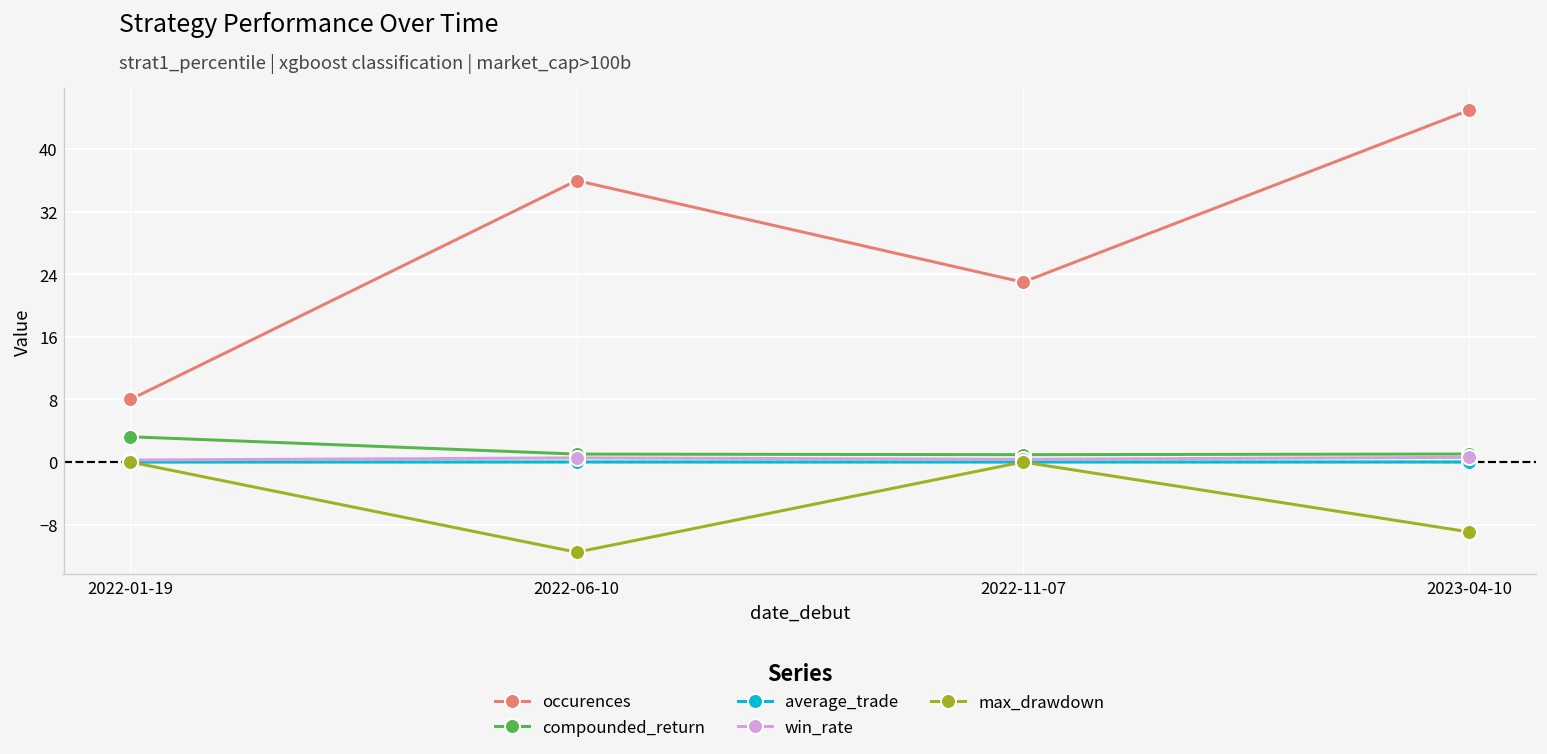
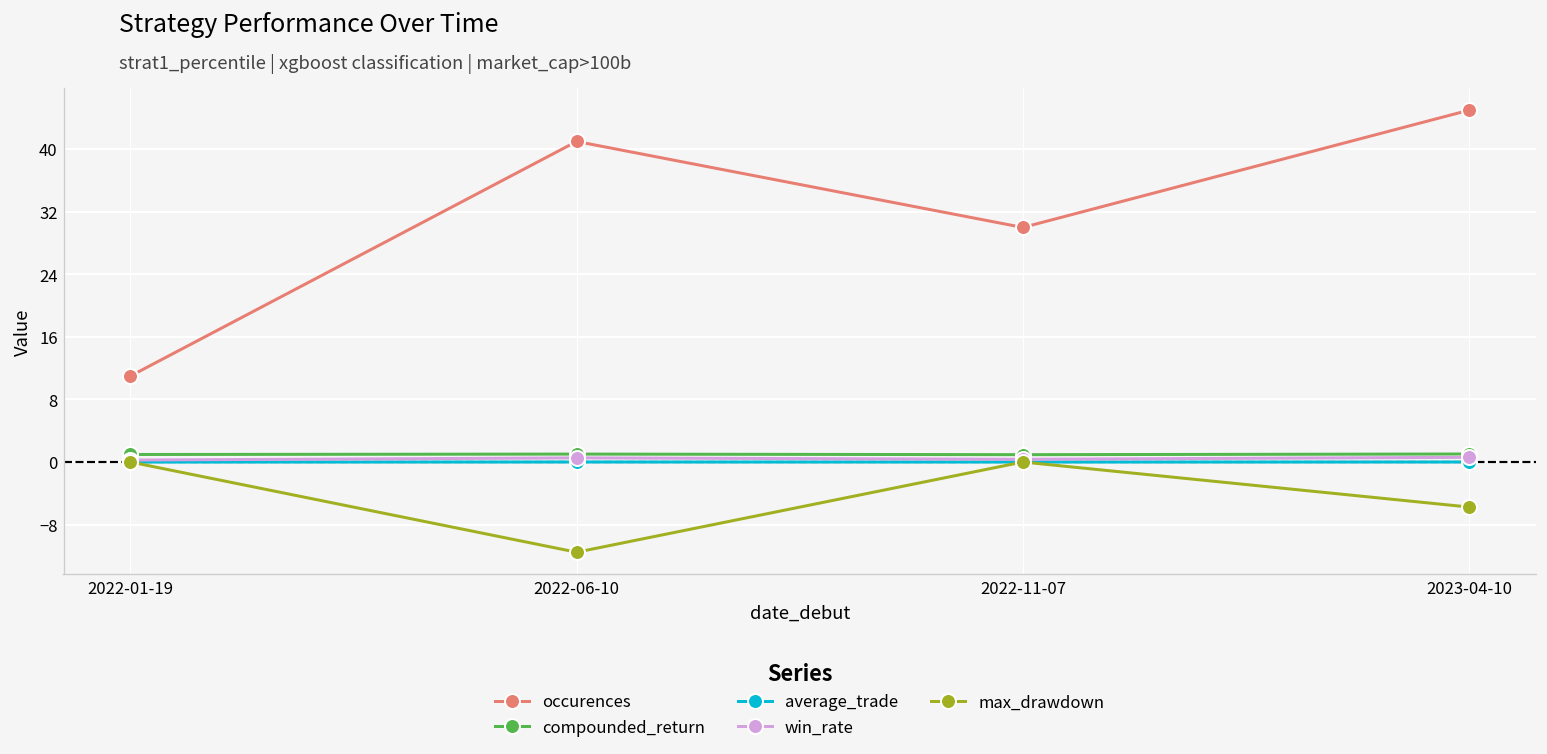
occurences, 2022-01-19: 8 -> 11
compounded_return, 2022-01-19: 3 -> 1
occurences, 2022-06-10: 36 -> 41
occurences, 2022-11-07: 23 -> 30
max_drawdown, 2023-04-10: -9 -> -6
